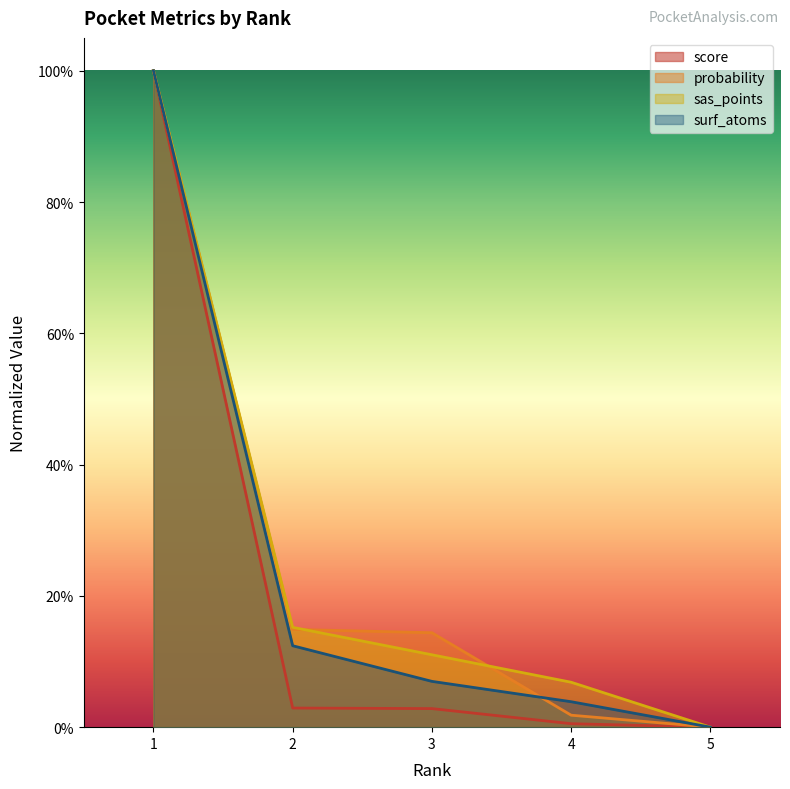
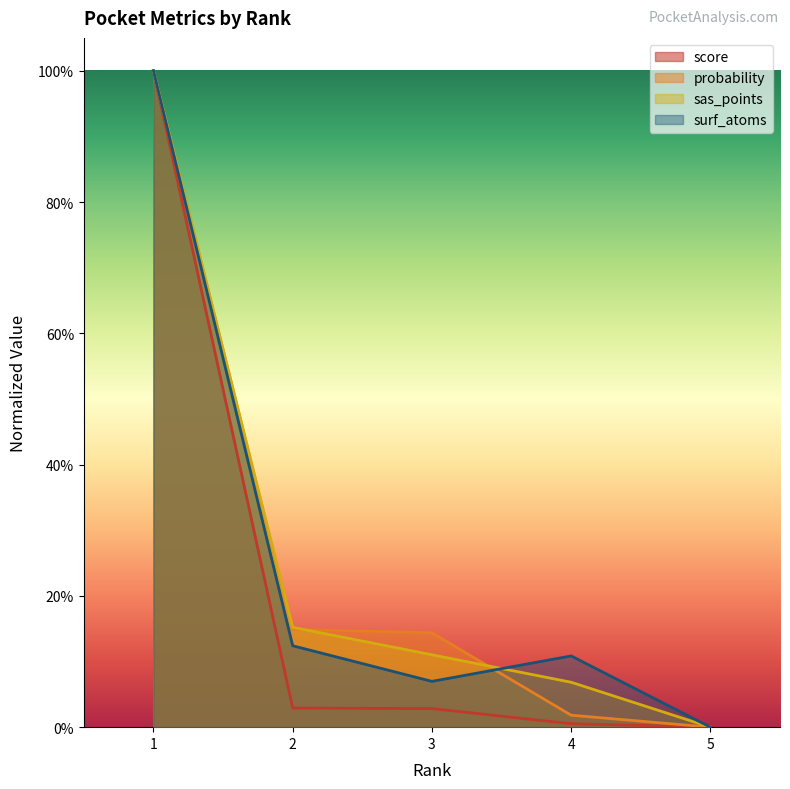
surf_atoms, 4: 4% -> 11%
